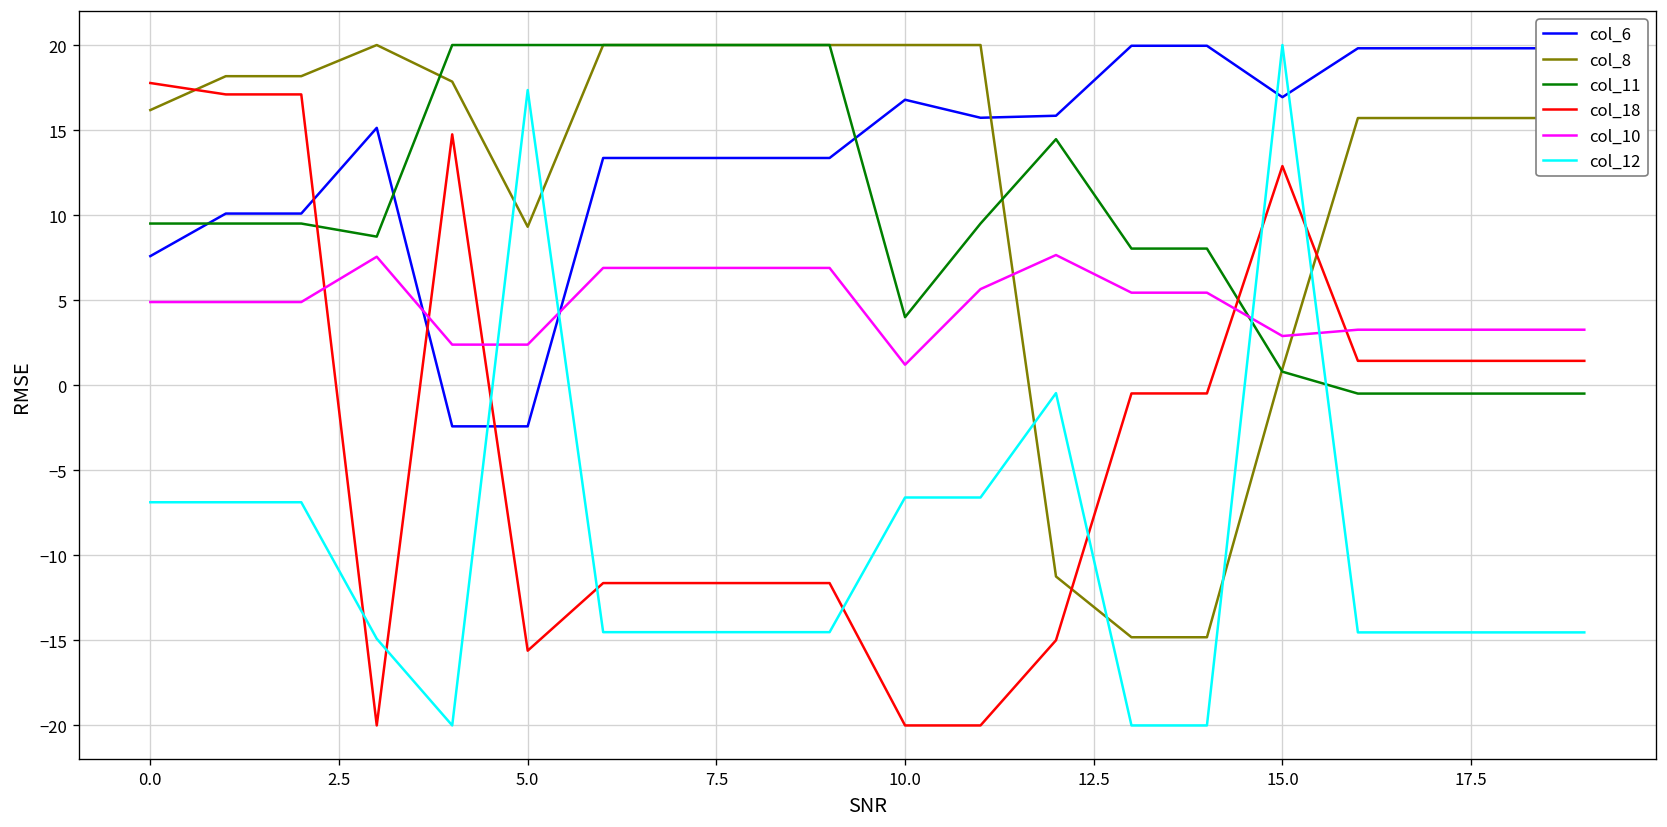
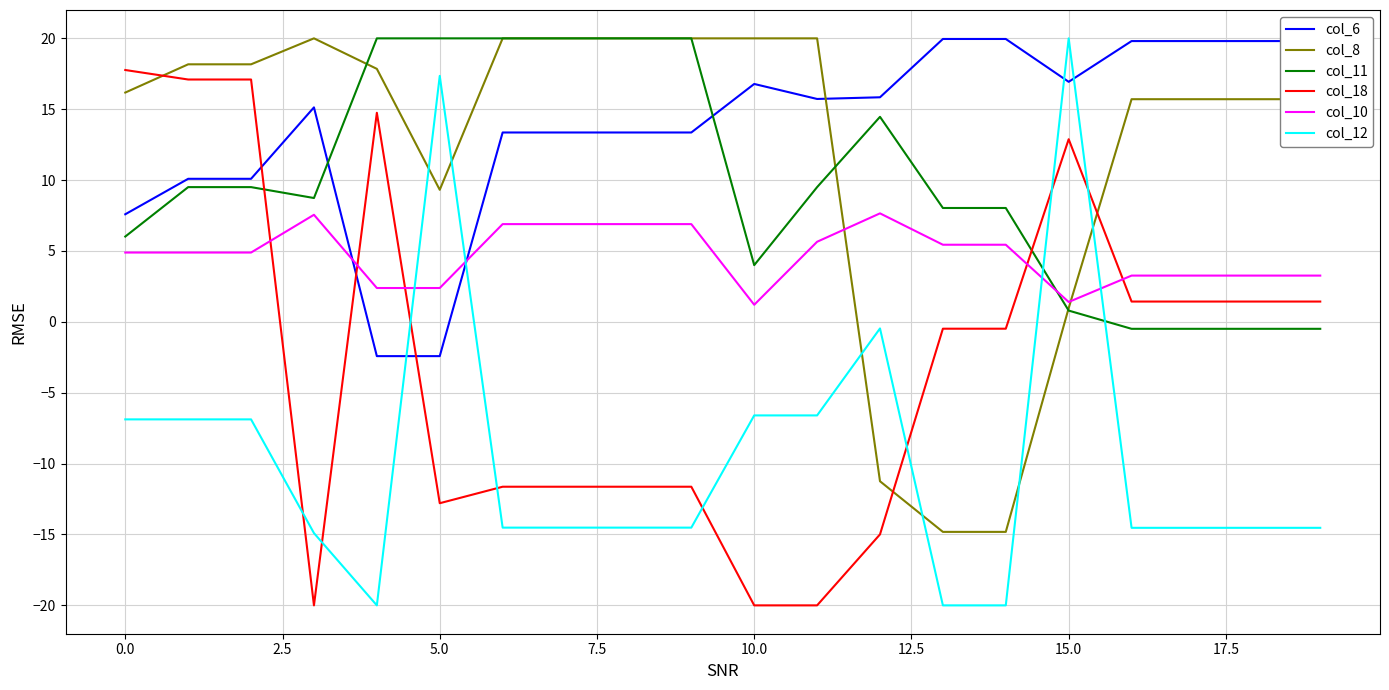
col_11, 0.0: 9.5 -> 6.0
col_18, 5.0: -15.6 -> -12.8
col_10, 15.0: 2.9 -> 1.4
